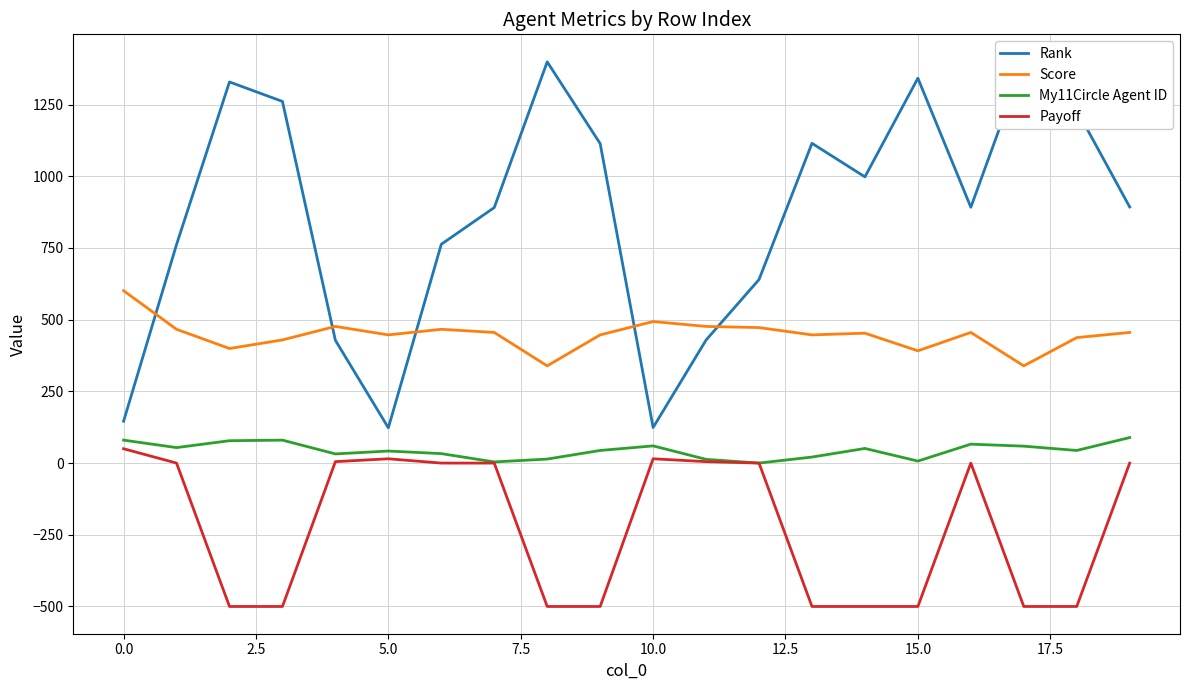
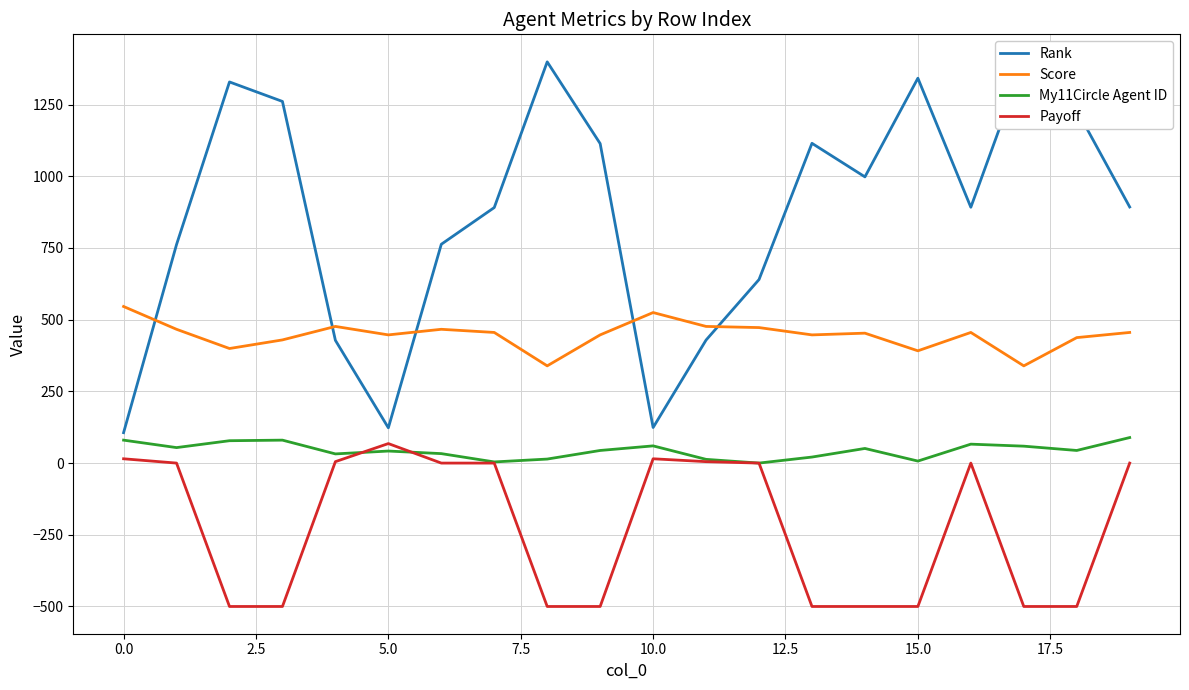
Rank, 0.0: 150 -> 110
Score, 0.0: 600 -> 550
Payoff, 0.0: 50 -> 20
Payoff, 5.0: 20 -> 70
Score, 10.0: 490 -> 520
